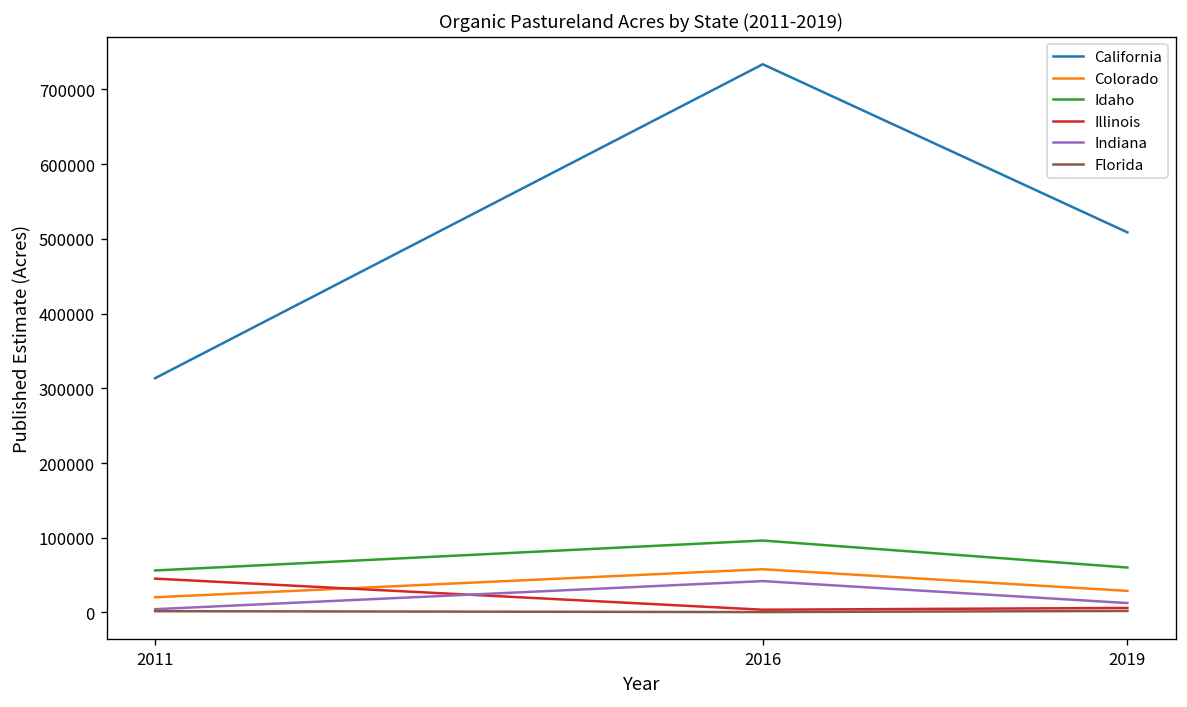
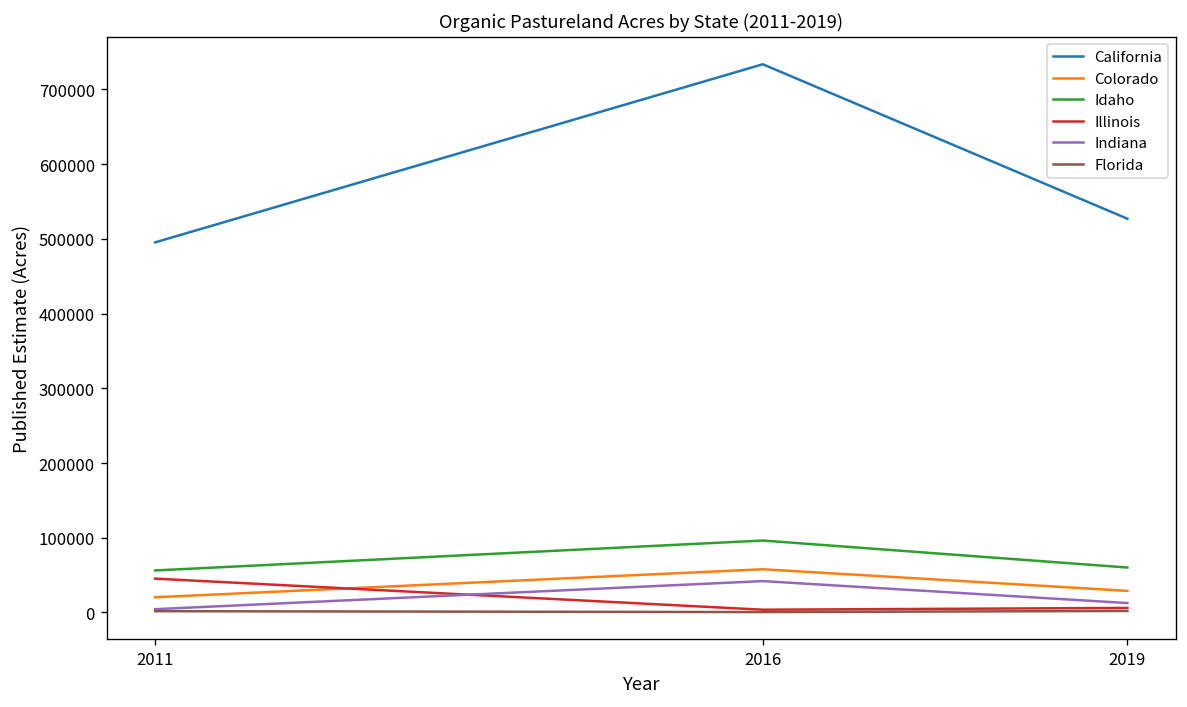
California, 2011: 310000 -> 500000
California, 2019: 510000 -> 530000
